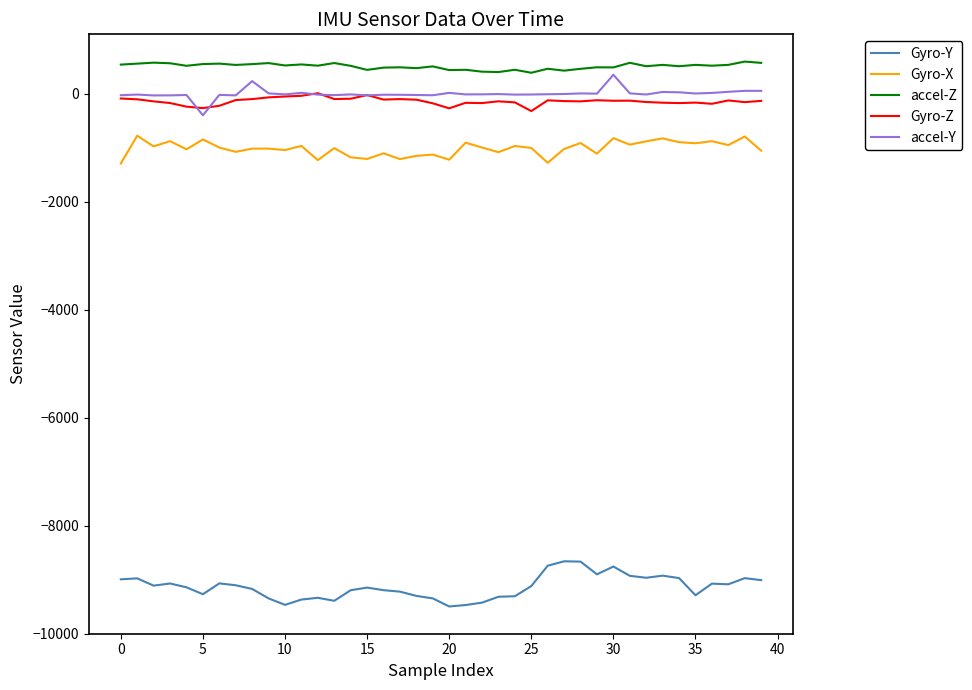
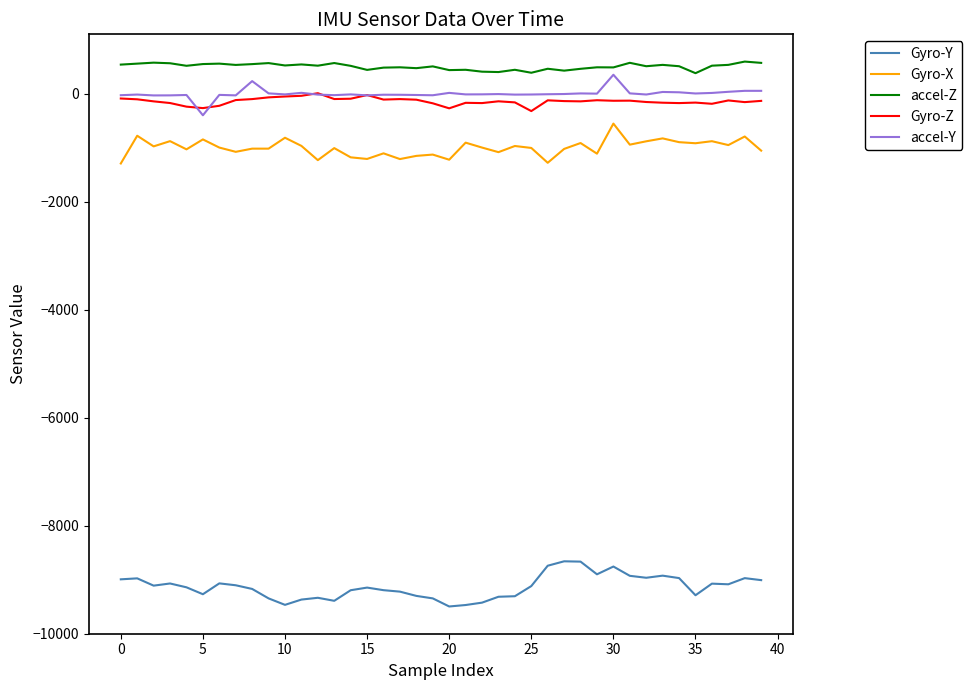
Gyro-X, 10: -1000 -> -800
Gyro-X, 30: -800 -> -600
accel-Z, 35: 500 -> 400
